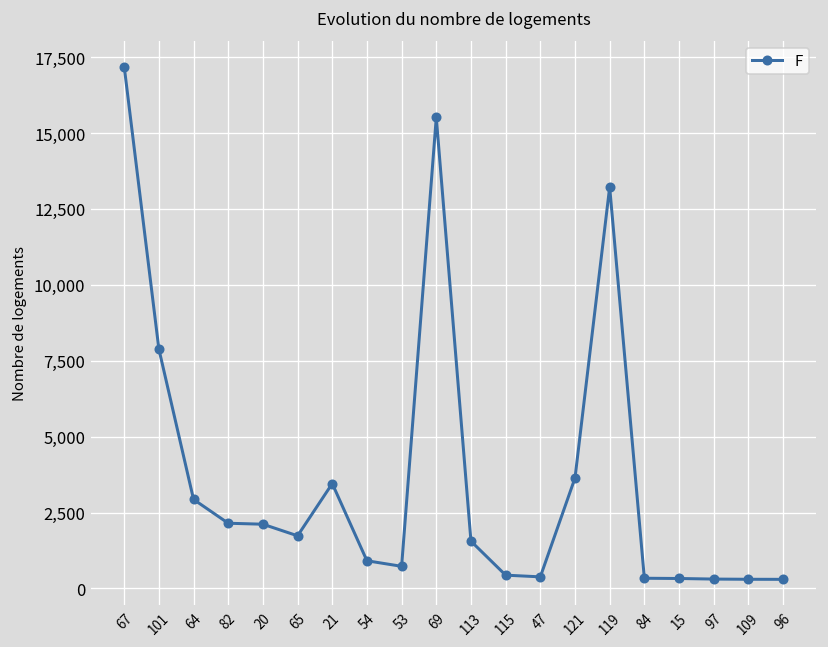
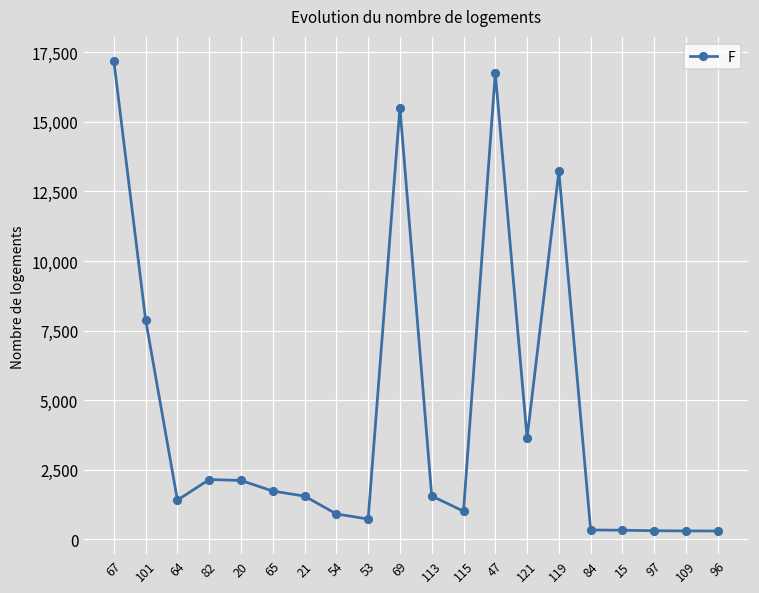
64: 2,900 -> 1,400
21: 3,500 -> 1,600
115: 400 -> 1,000
47: 400 -> 16,800
